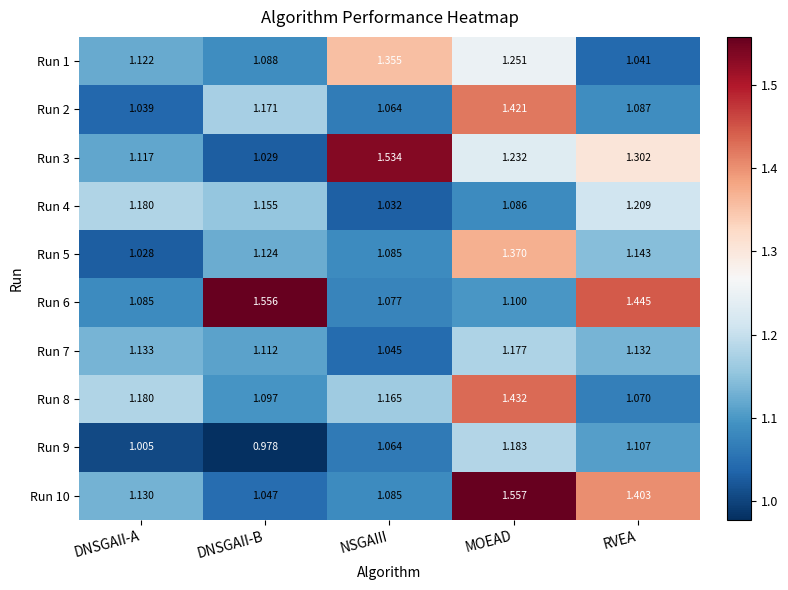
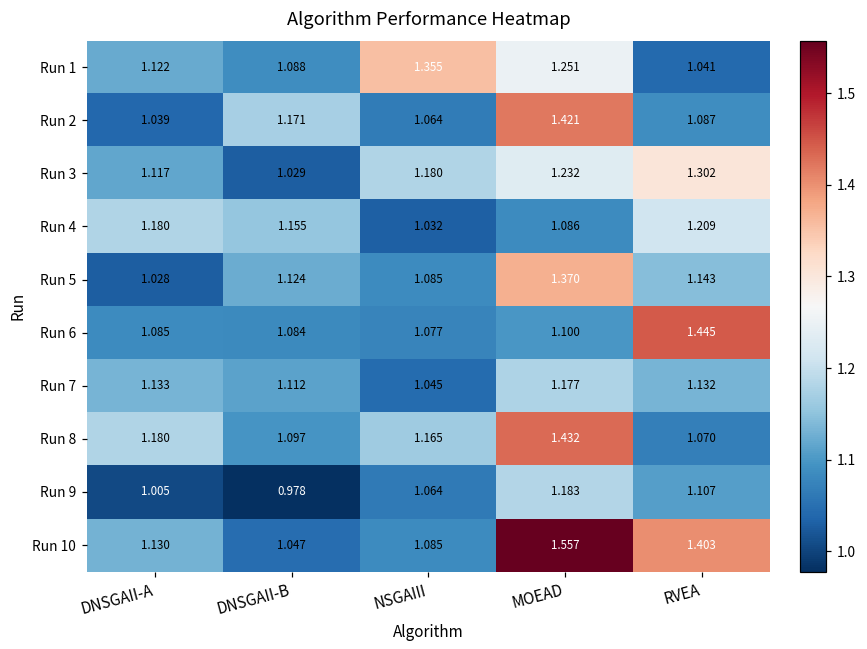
Run 3, NSGAIII: 1.534 -> 1.180
Run 6, DNSGAII-B: 1.556 -> 1.084
